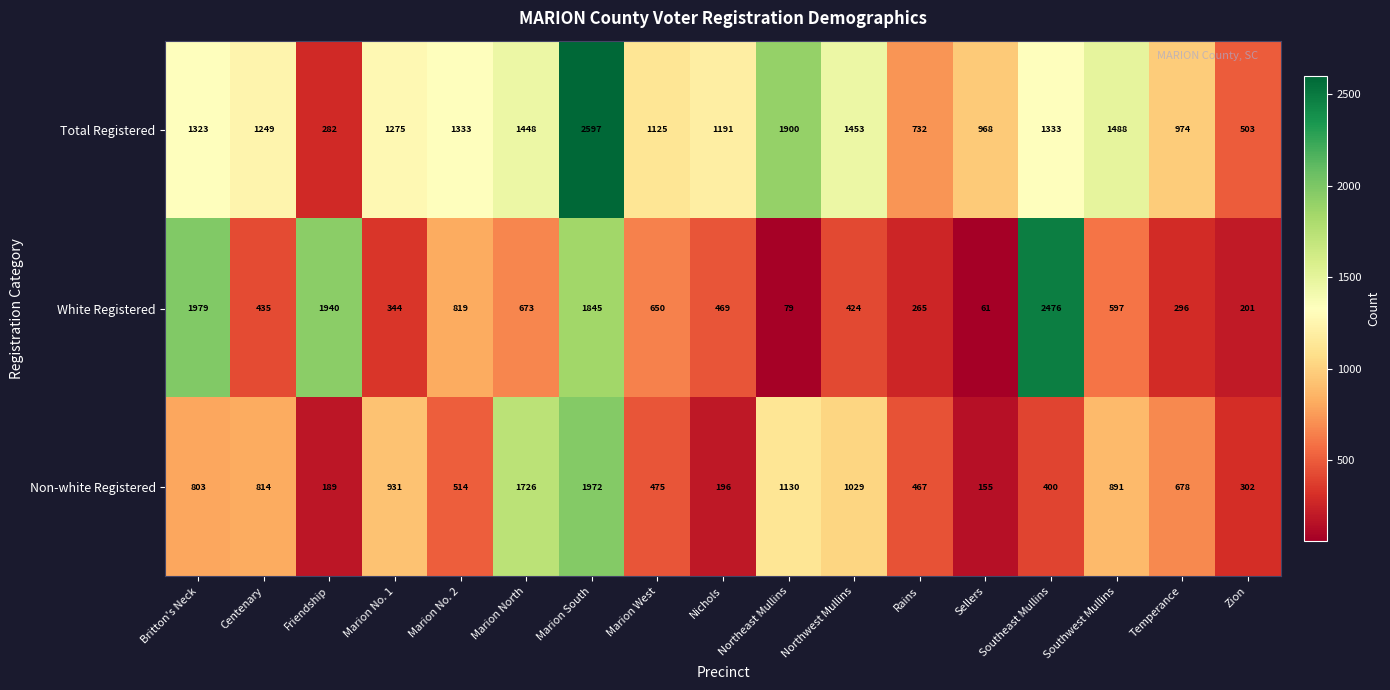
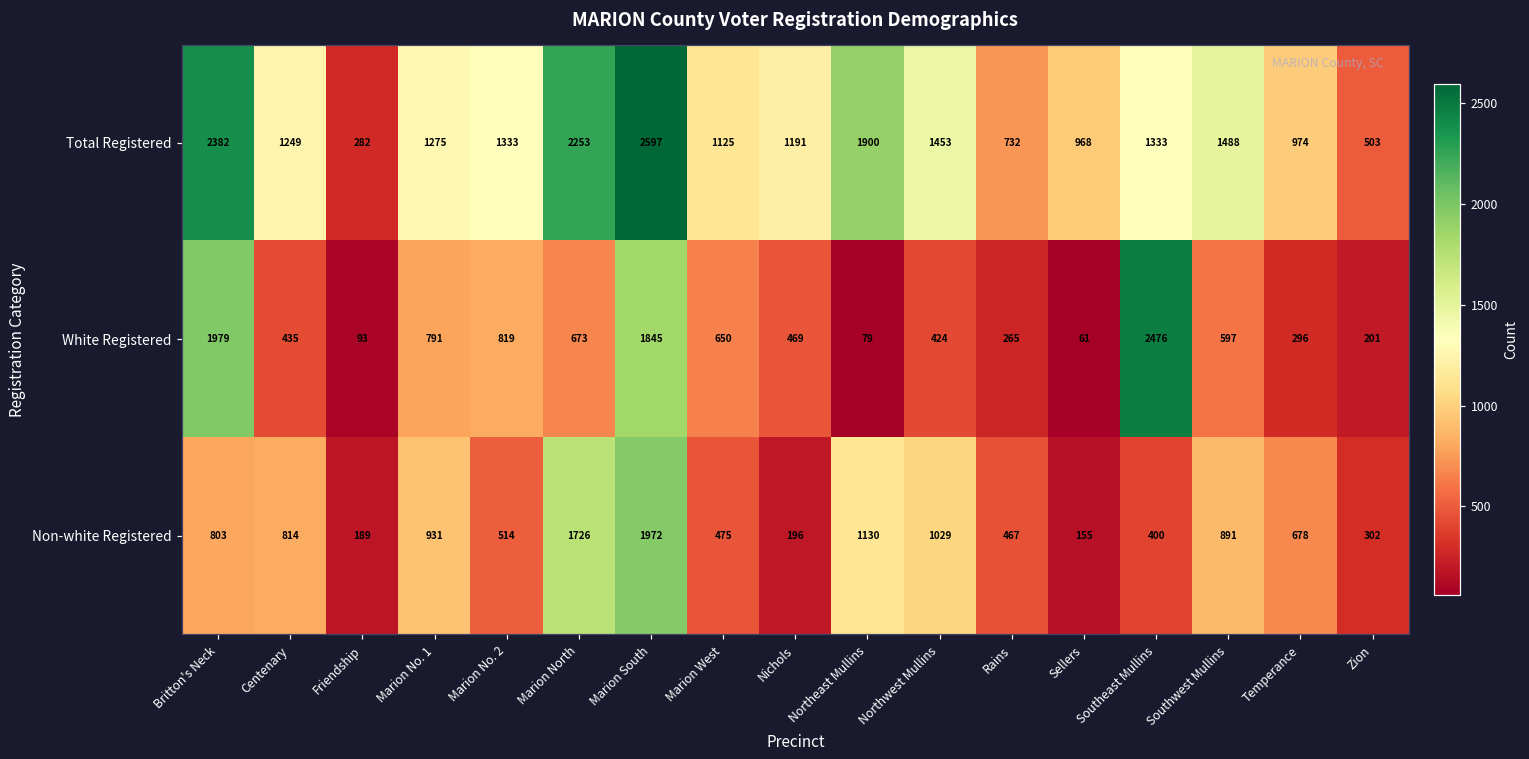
Total Registered, Britton's Neck: 1323 -> 2382
Total Registered, Marion North: 1448 -> 2253
White Registered, Friendship: 1940 -> 93
White Registered, Marion No. 1: 344 -> 791
